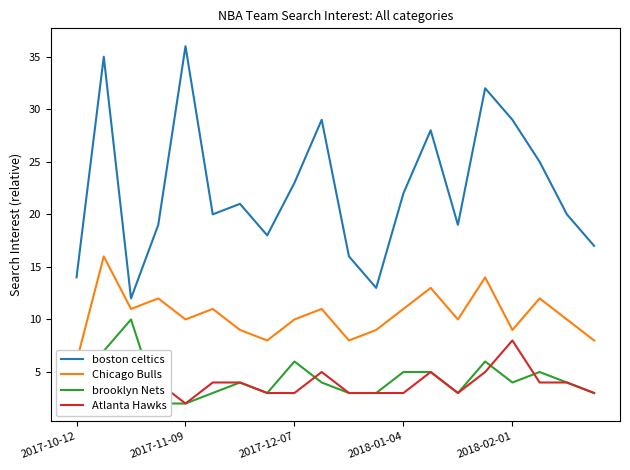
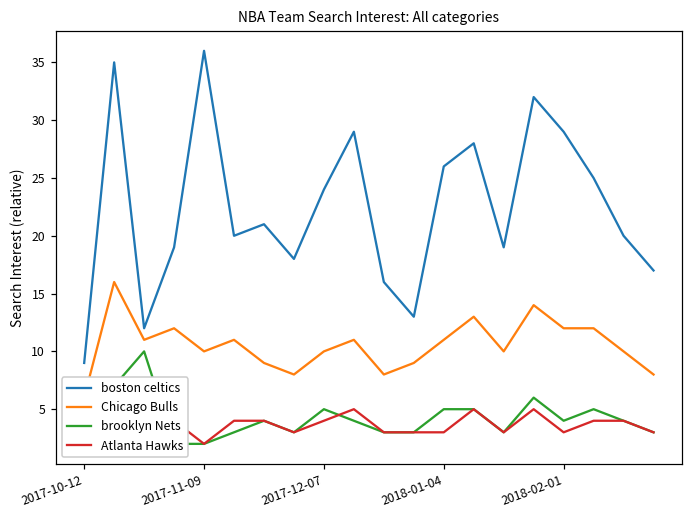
boston celtics, 2017-10-12: 14 -> 9
boston celtics, 2017-12-07: 23 -> 24
brooklyn Nets, 2017-12-07: 6 -> 5
Atlanta Hawks, 2017-12-07: 3 -> 4
boston celtics, 2018-01-04: 22 -> 26
Chicago Bulls, 2018-02-01: 9 -> 12
Atlanta Hawks, 2018-02-01: 8 -> 3
